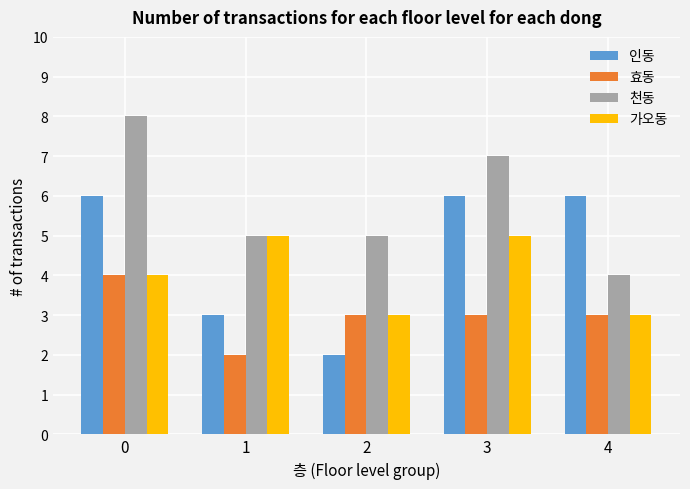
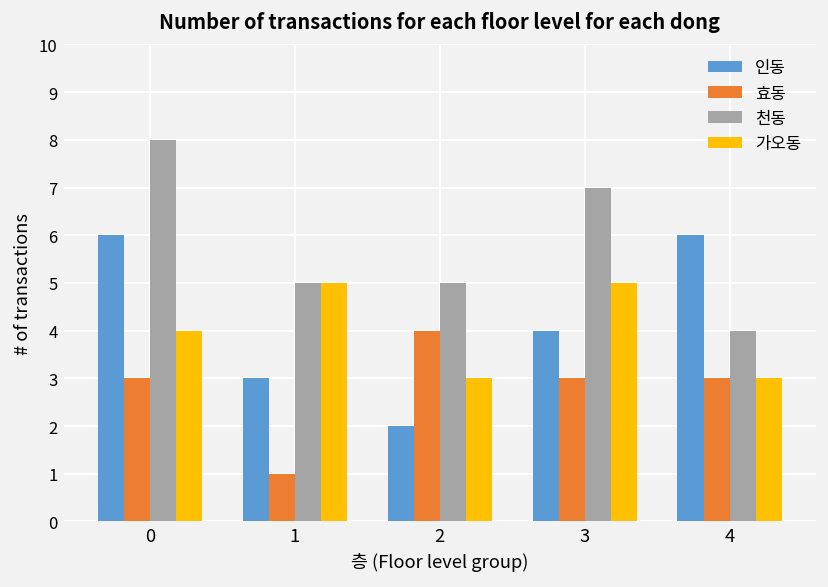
효동, 0: 4 -> 3
효동, 1: 2 -> 1
효동, 2: 3 -> 4
인동, 3: 6 -> 4
